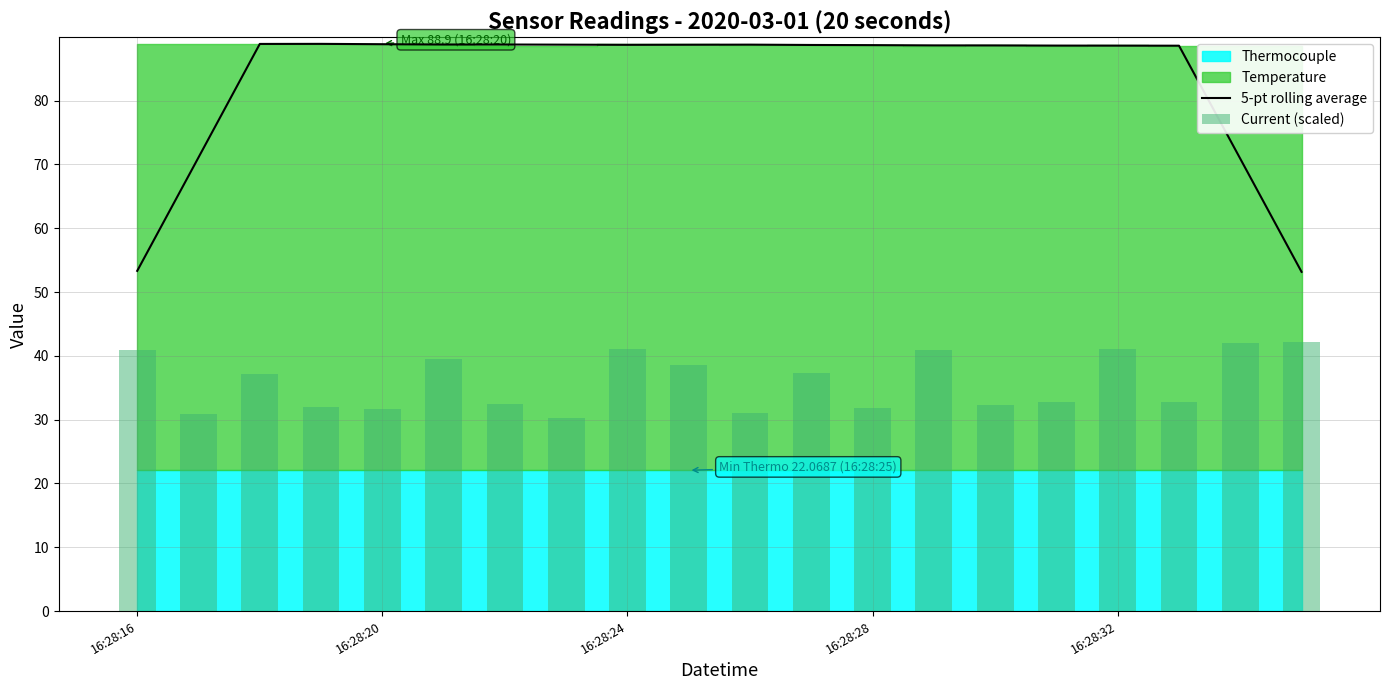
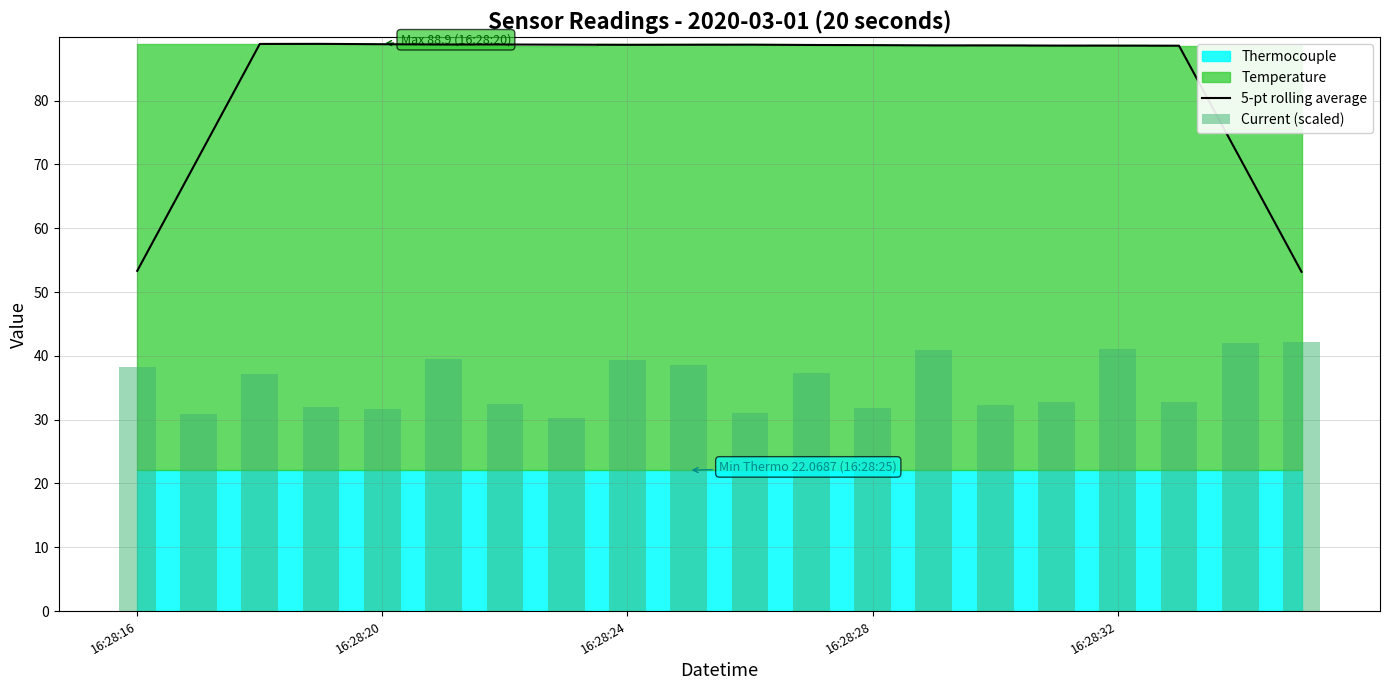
Current (scaled), 16:28:16: 41 -> 38
Current (scaled), 16:28:24: 41 -> 39
